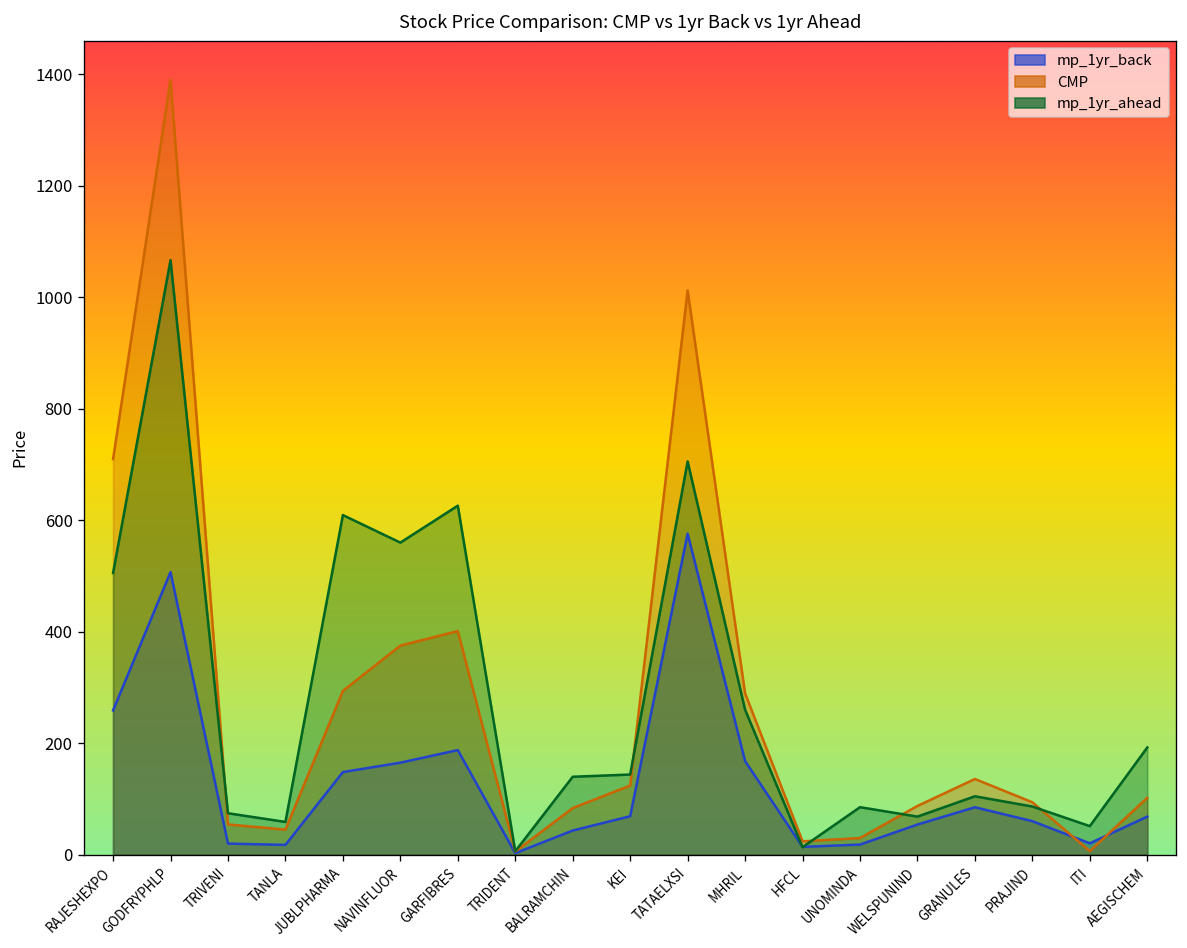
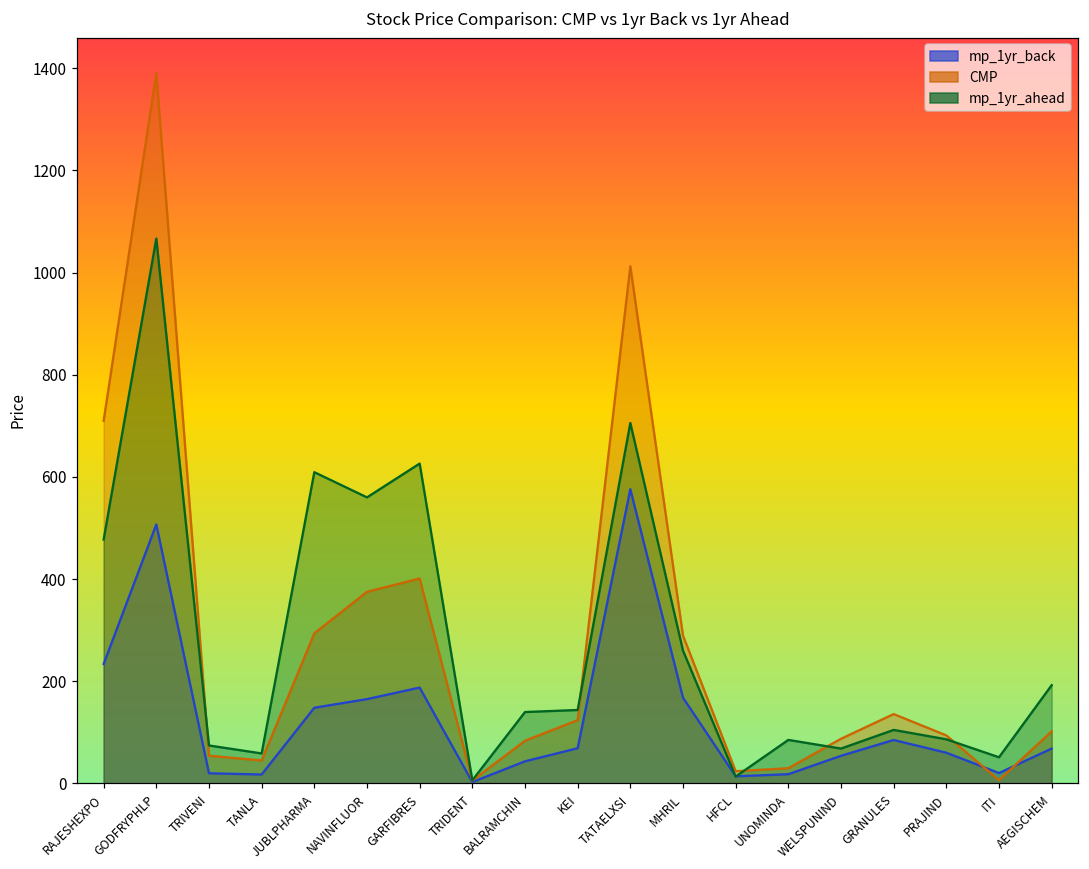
mp_1yr_back, RAJESHEXPO: 260 -> 230
mp_1yr_ahead, RAJESHEXPO: 510 -> 480
